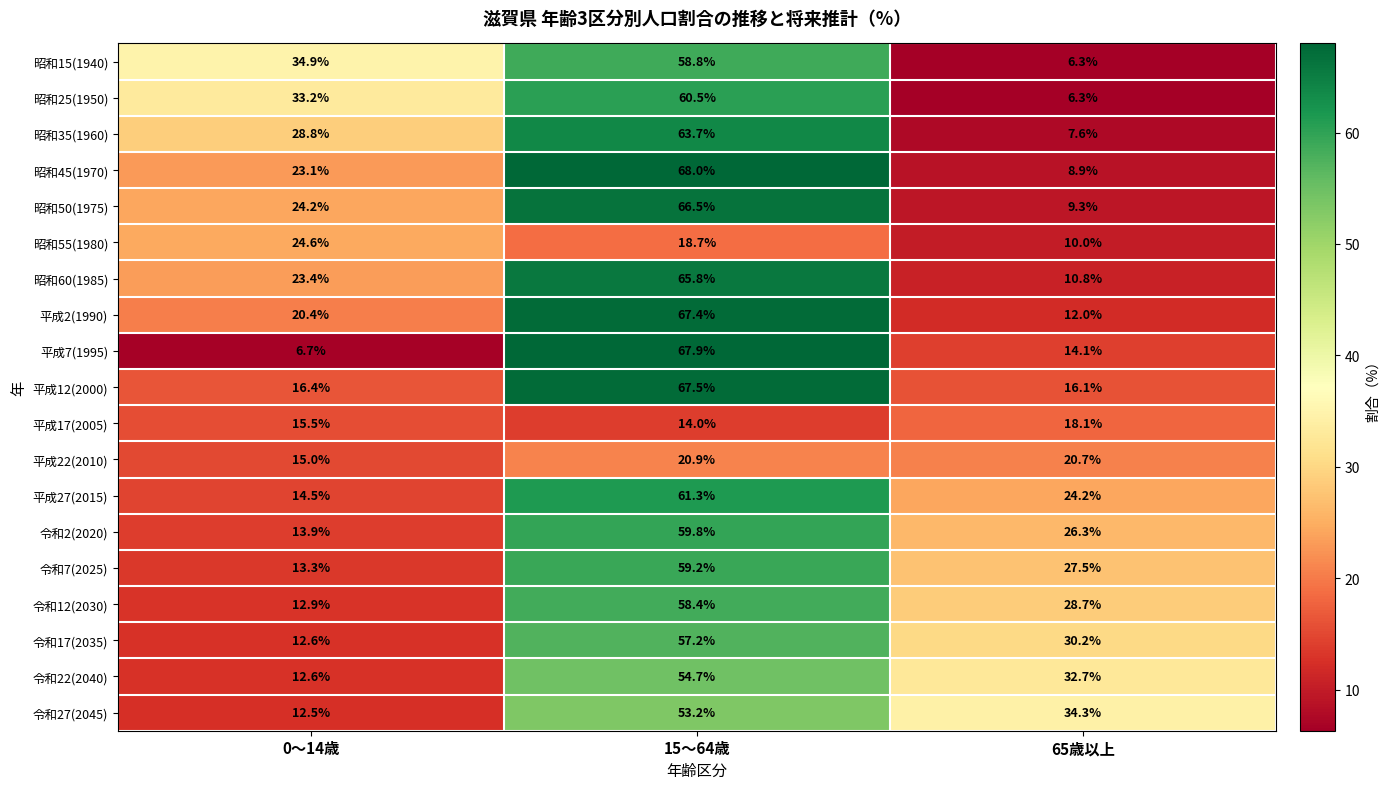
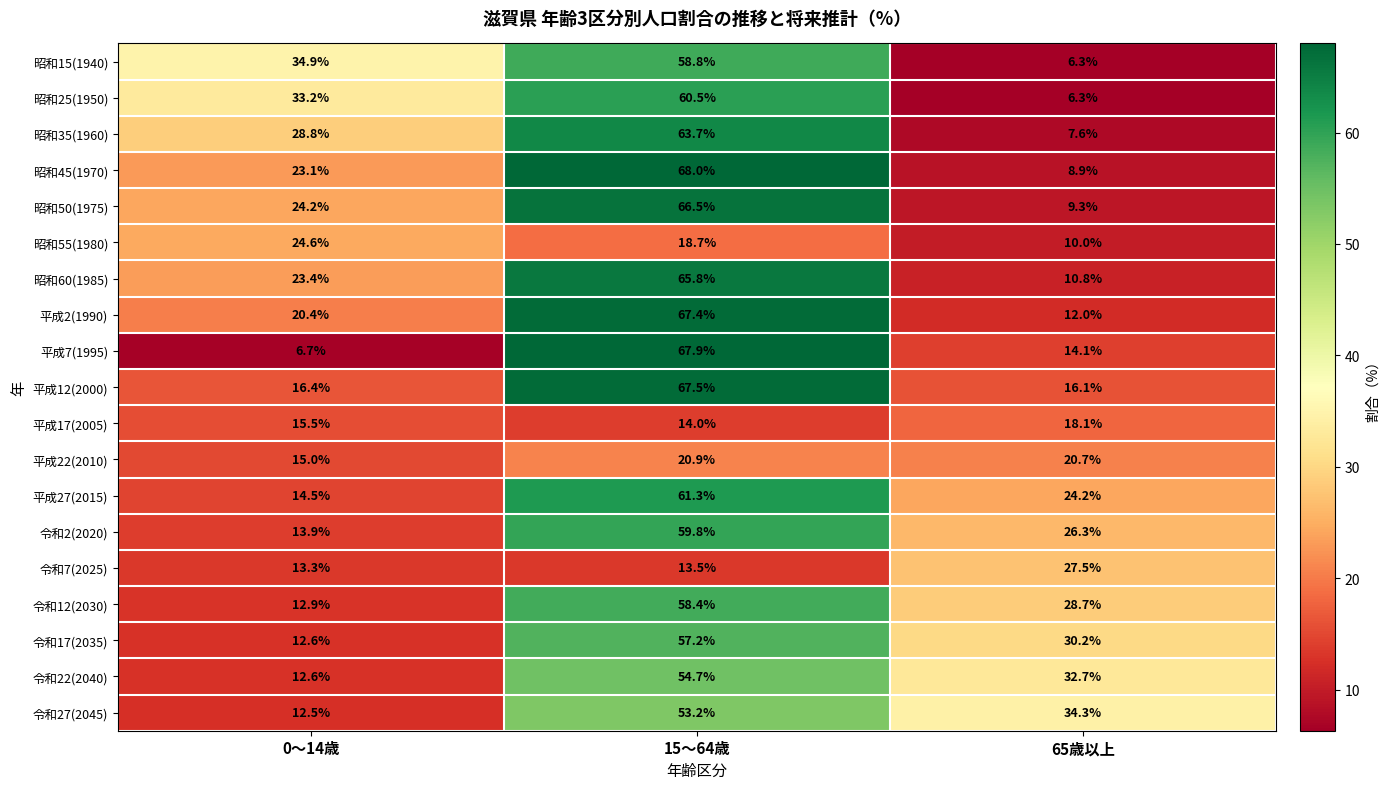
令和7(2025), 15～64歳: 59.2% -> 13.5%
